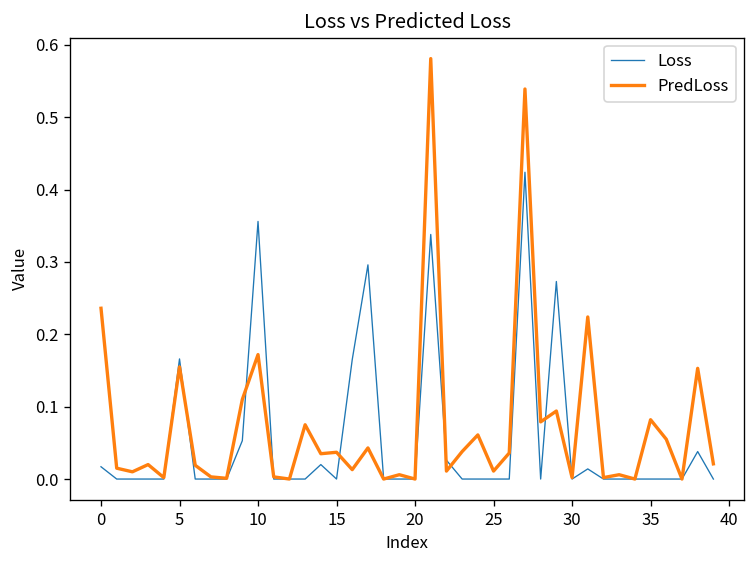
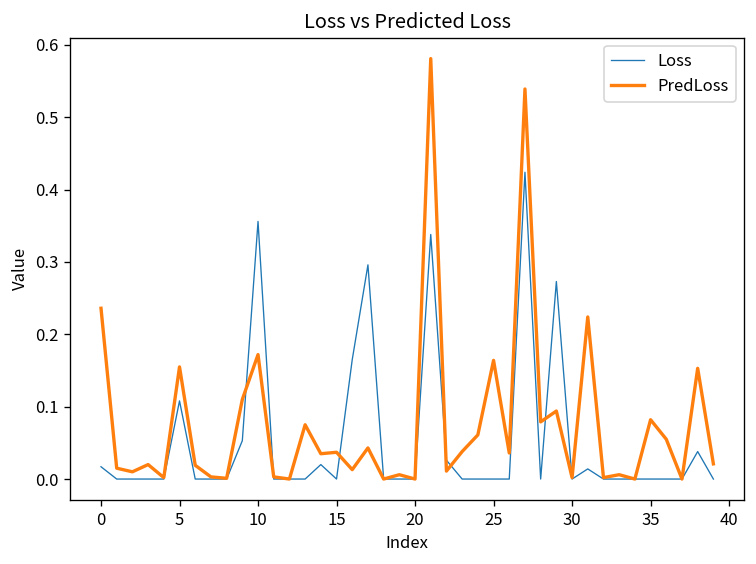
Loss, 5: 0.17 -> 0.11
PredLoss, 25: 0.01 -> 0.16
